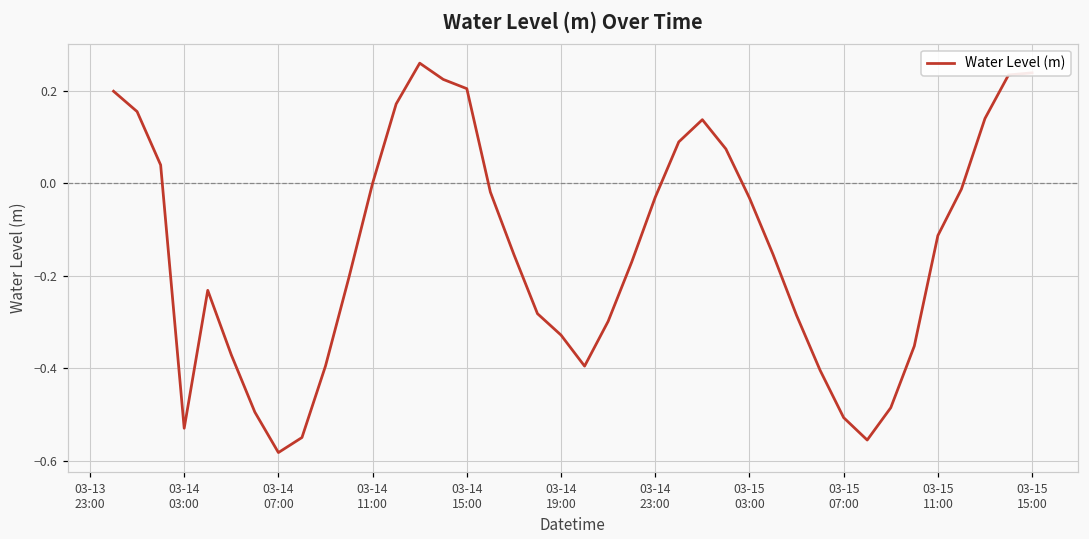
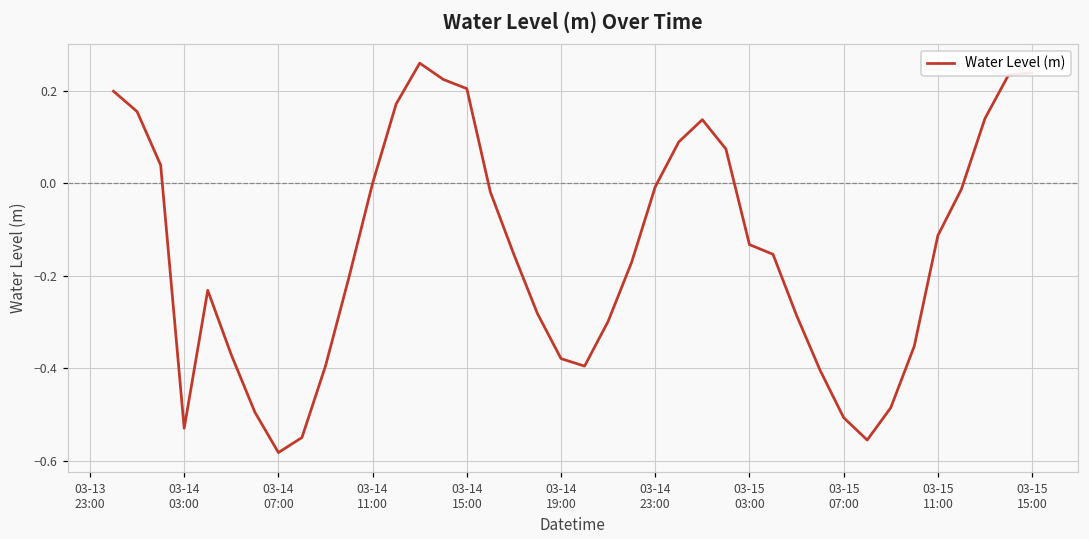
03-14 19:00: -0.33 -> -0.38
03-14 23:00: -0.03 -> -0.01
03-15 03:00: -0.03 -> -0.13
